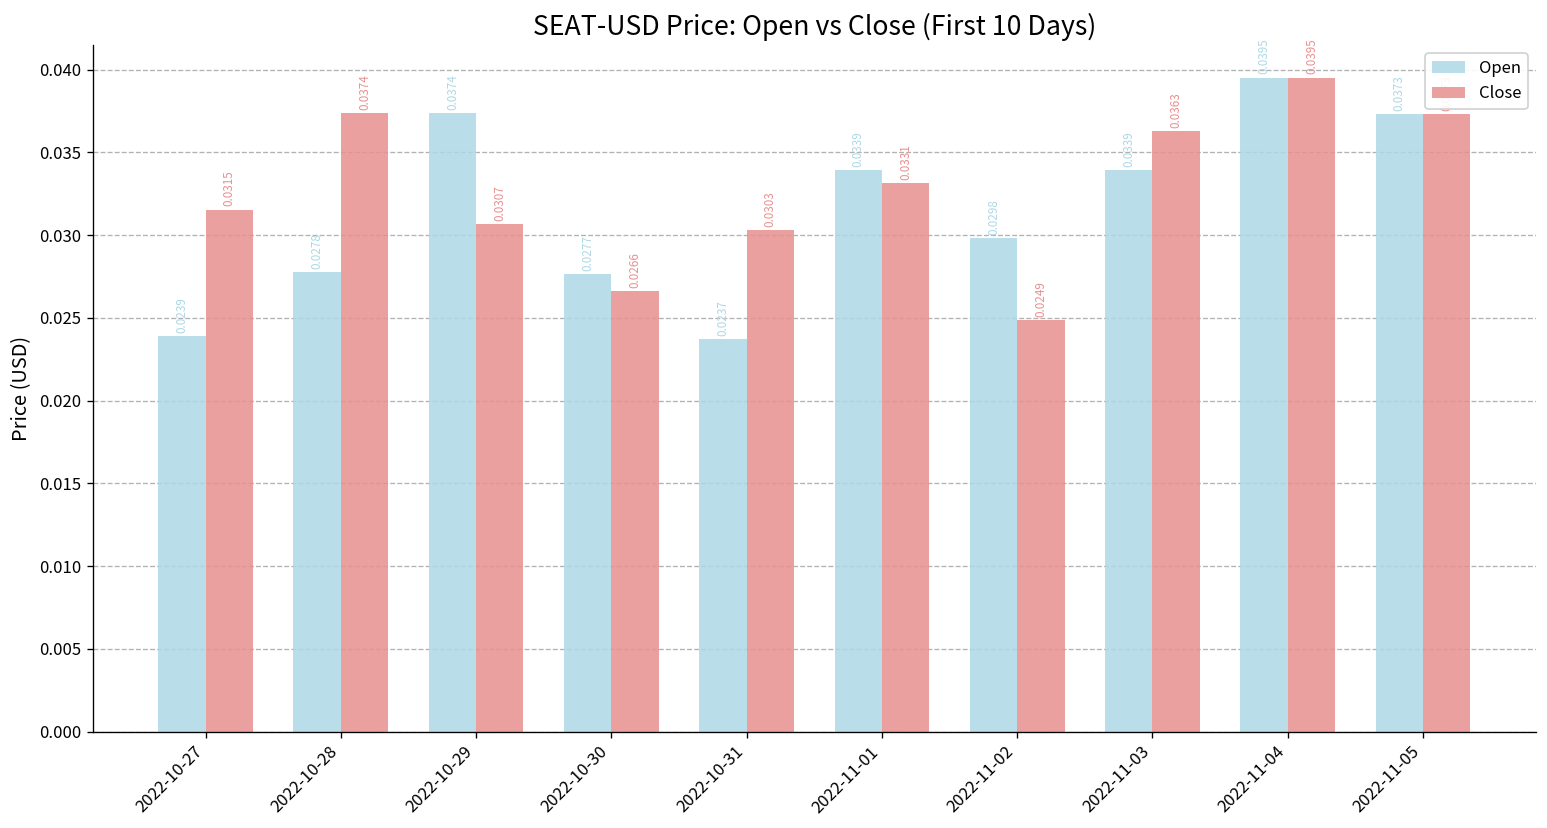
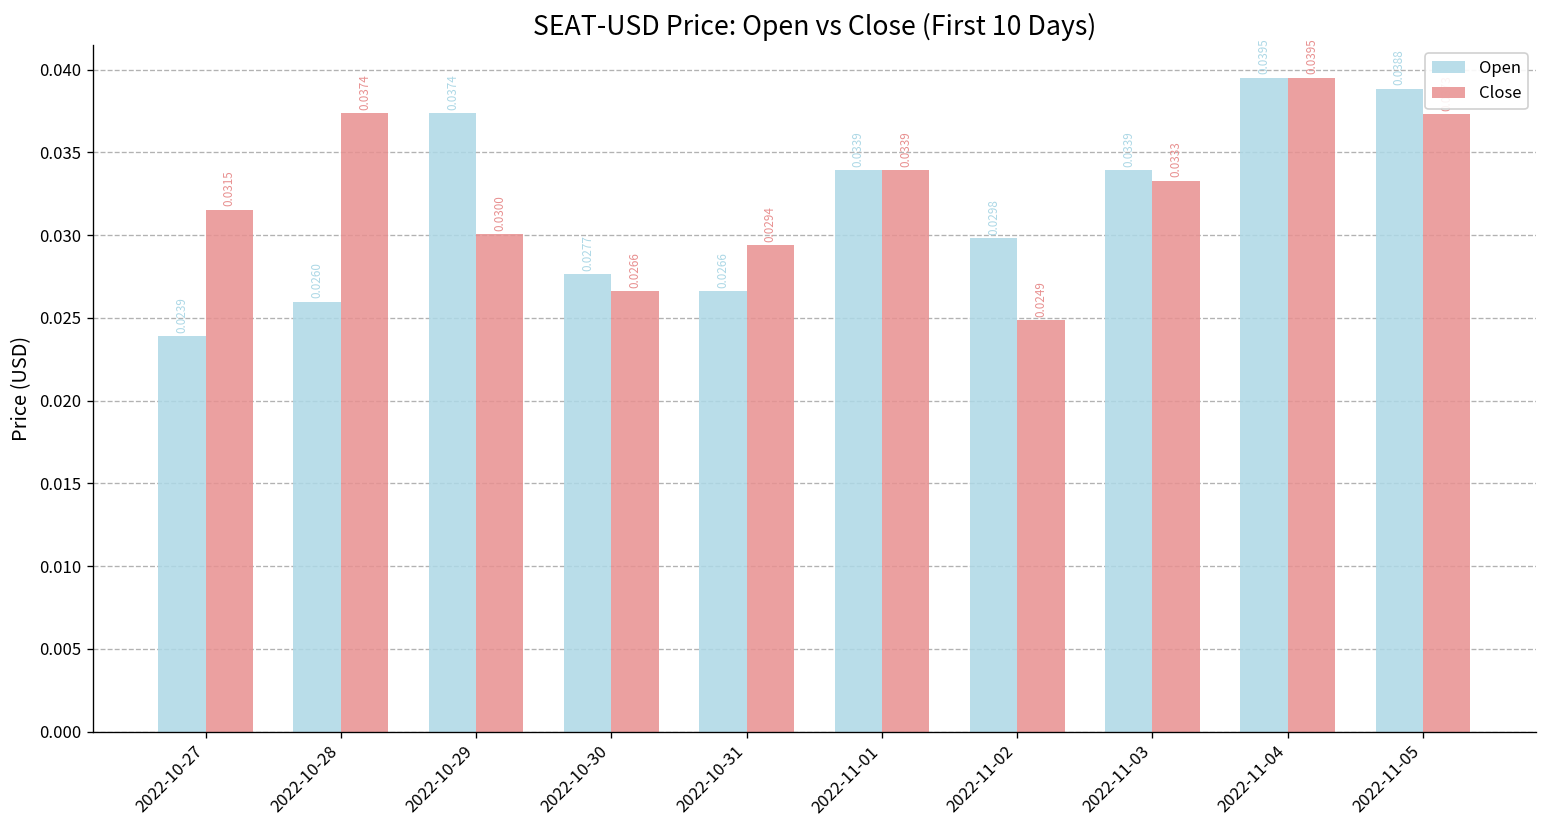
Open, 2022-10-28: 0.0278 -> 0.0260
Close, 2022-10-29: 0.0307 -> 0.0300
Open, 2022-10-31: 0.0237 -> 0.0266
Close, 2022-10-31: 0.0303 -> 0.0294
Close, 2022-11-01: 0.0331 -> 0.0339
Close, 2022-11-03: 0.0363 -> 0.0333
Open, 2022-11-05: 0.0373 -> 0.0388
